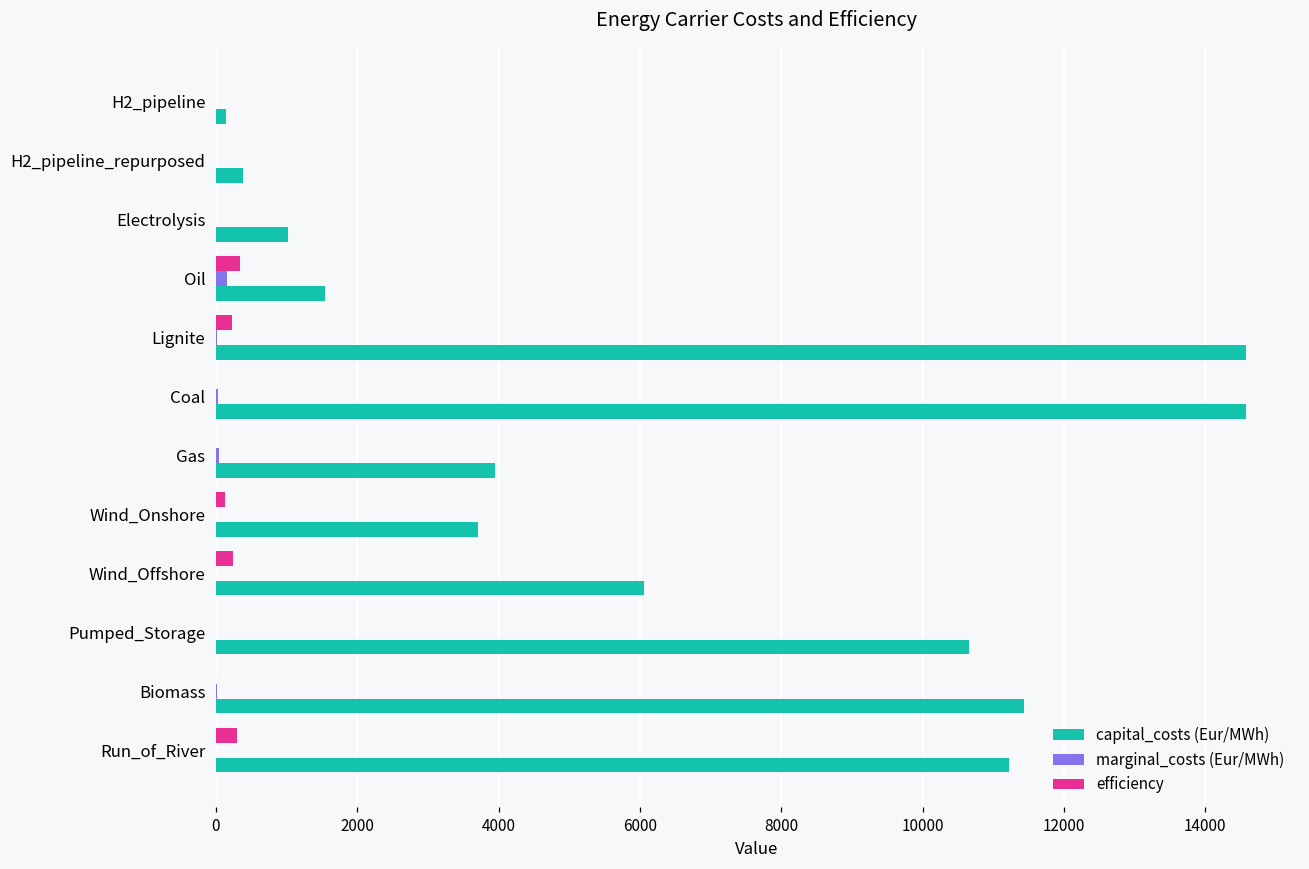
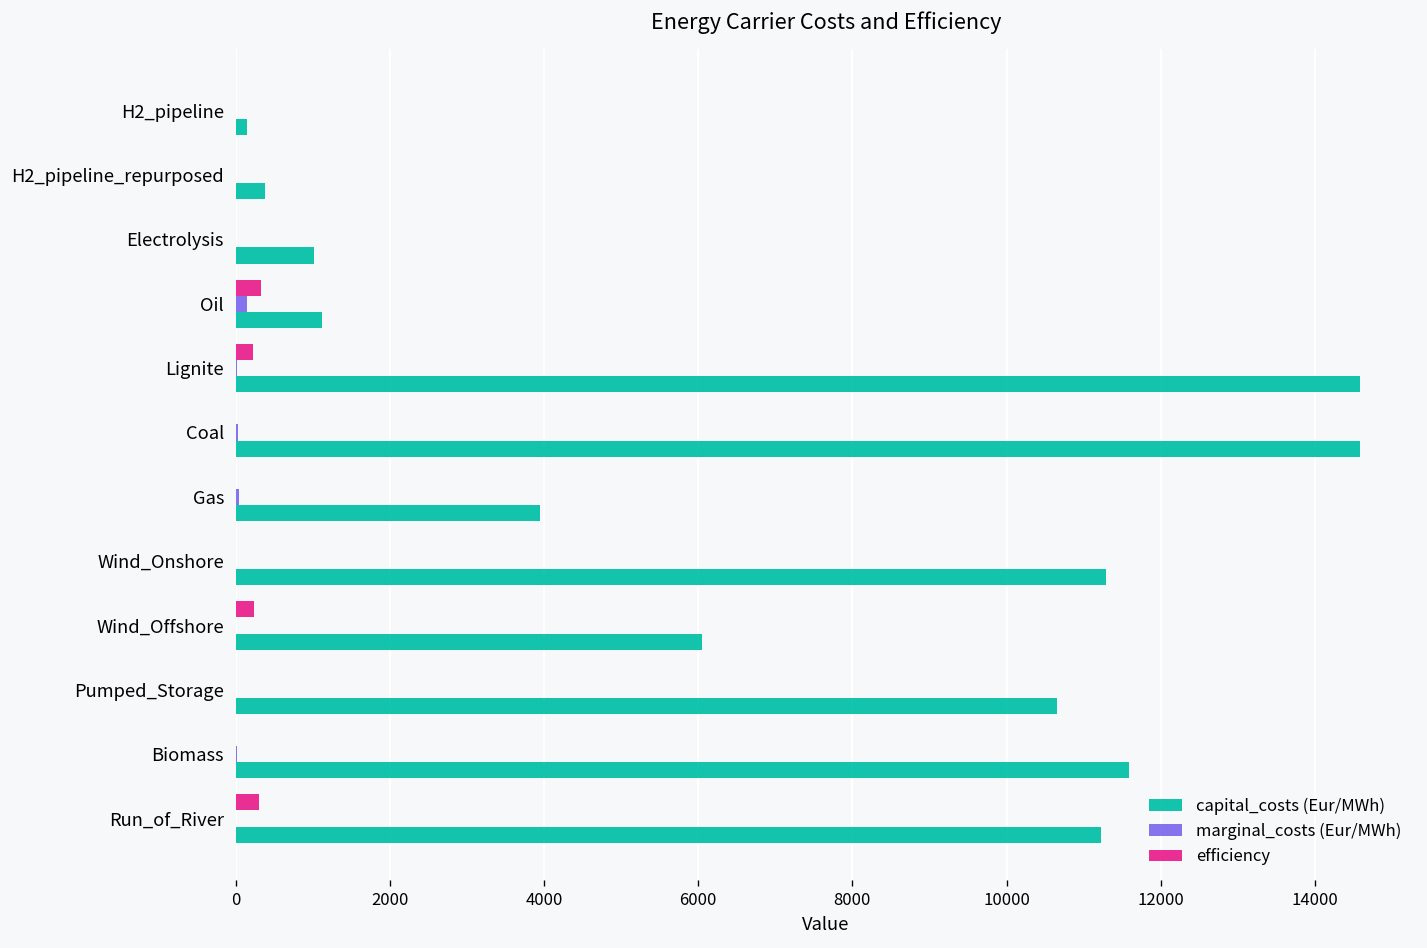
capital_costs (Eur/MWh), Oil: 1500 -> 1100
efficiency, Wind_Onshore: 100 -> 0
capital_costs (Eur/MWh), Wind_Onshore: 3700 -> 11300
capital_costs (Eur/MWh), Biomass: 11400 -> 11600
